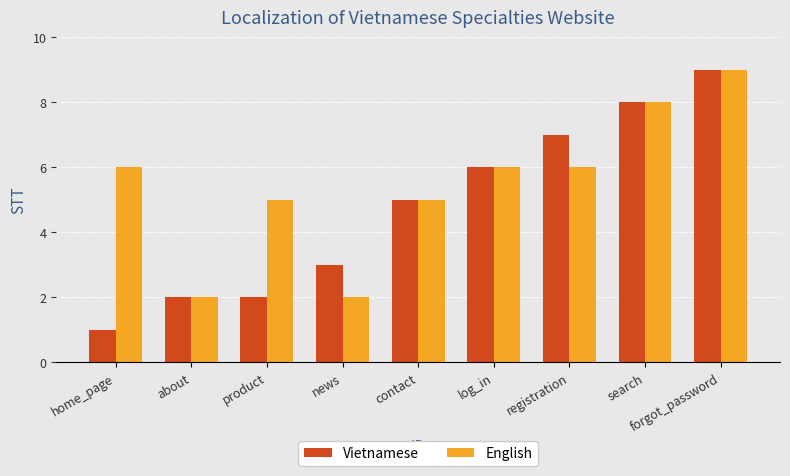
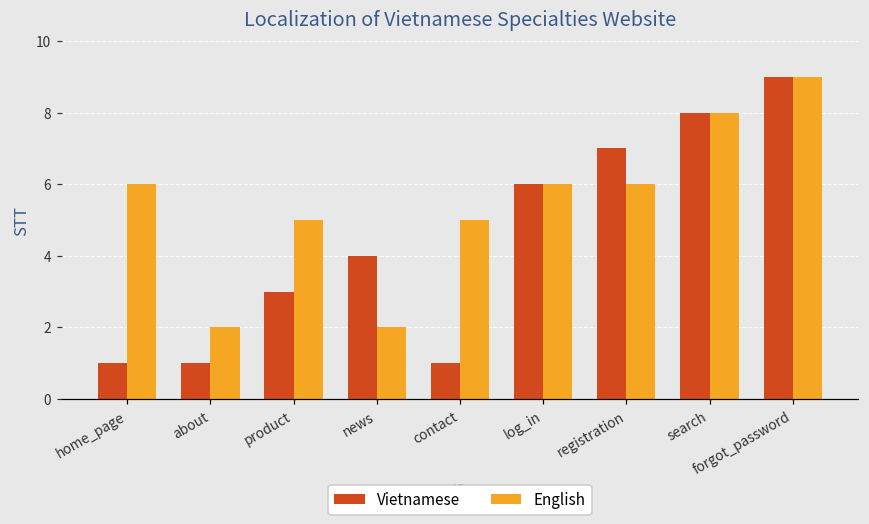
Vietnamese, about: 2 -> 1
Vietnamese, product: 2 -> 3
Vietnamese, news: 3 -> 4
Vietnamese, contact: 5 -> 1
